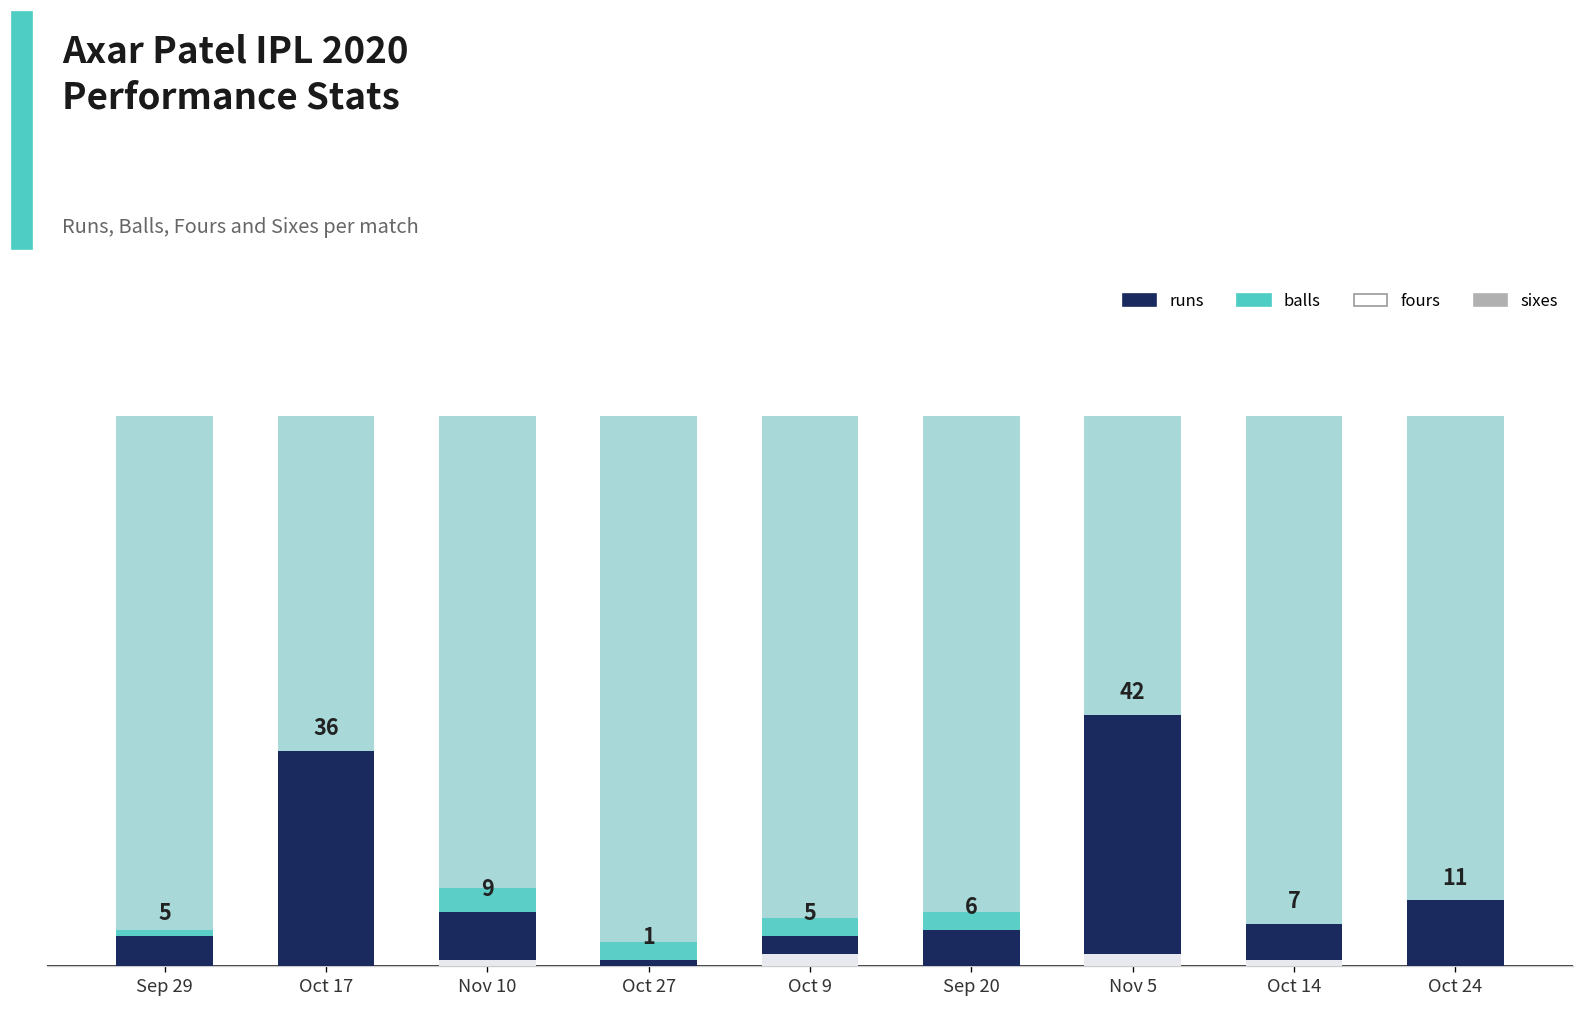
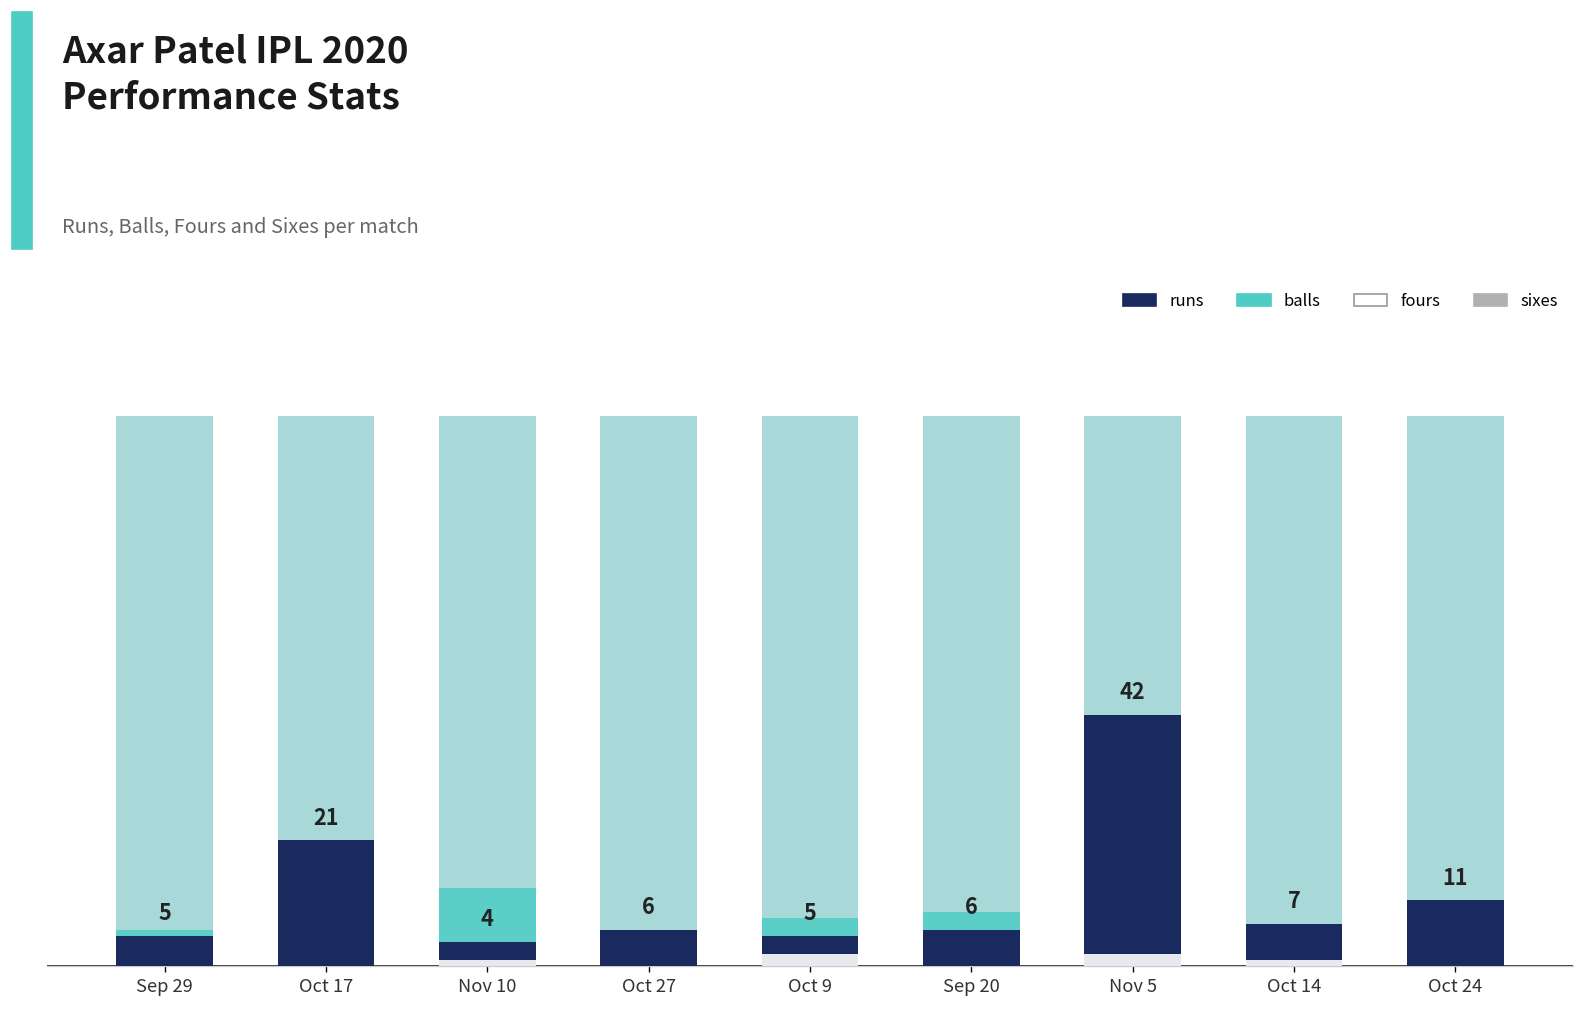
runs, Oct 17: 36 -> 21
runs, Nov 10: 9 -> 4
runs, Oct 27: 1 -> 6
